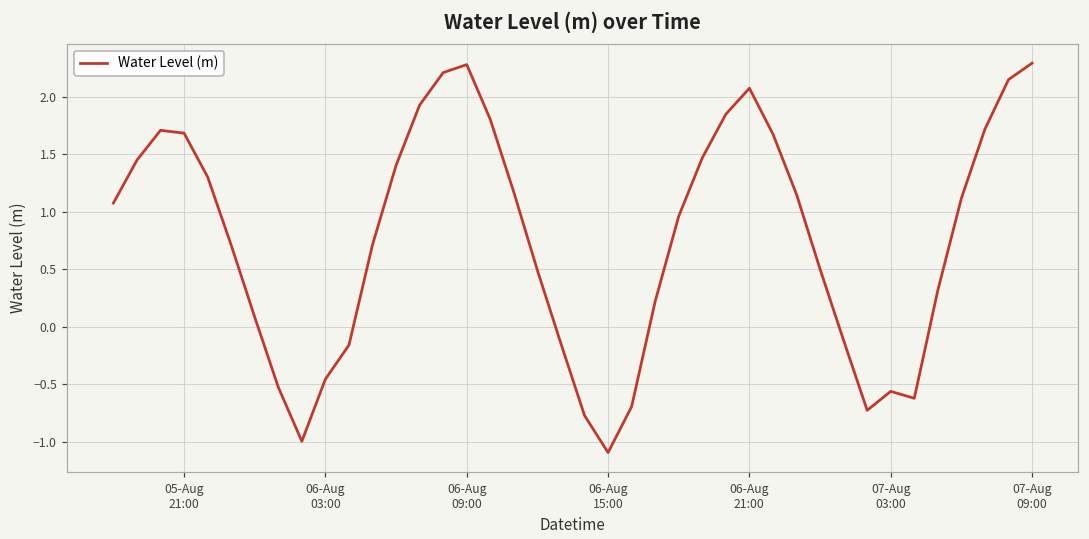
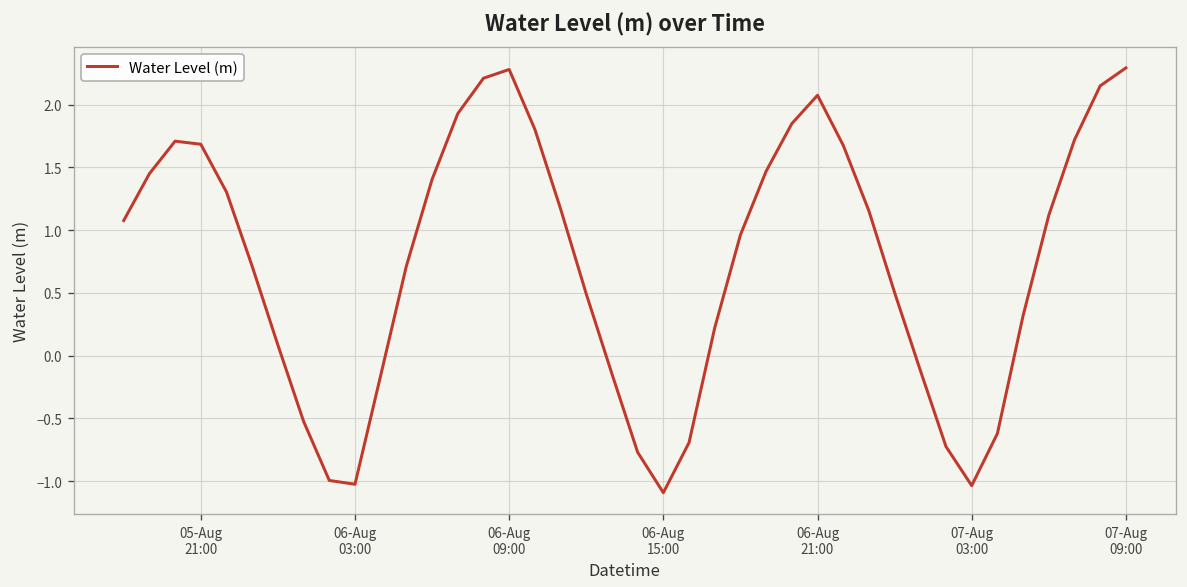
06-Aug 03:00: -0.45 -> -1.03
07-Aug 03:00: -0.56 -> -1.04
